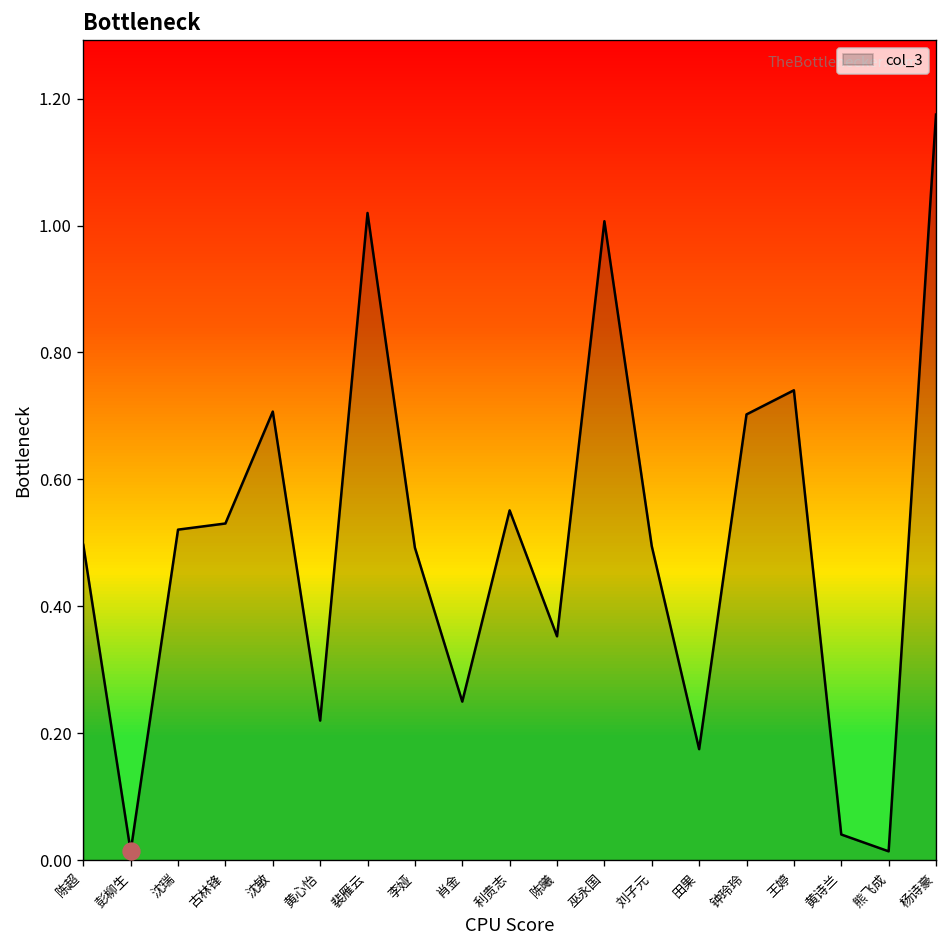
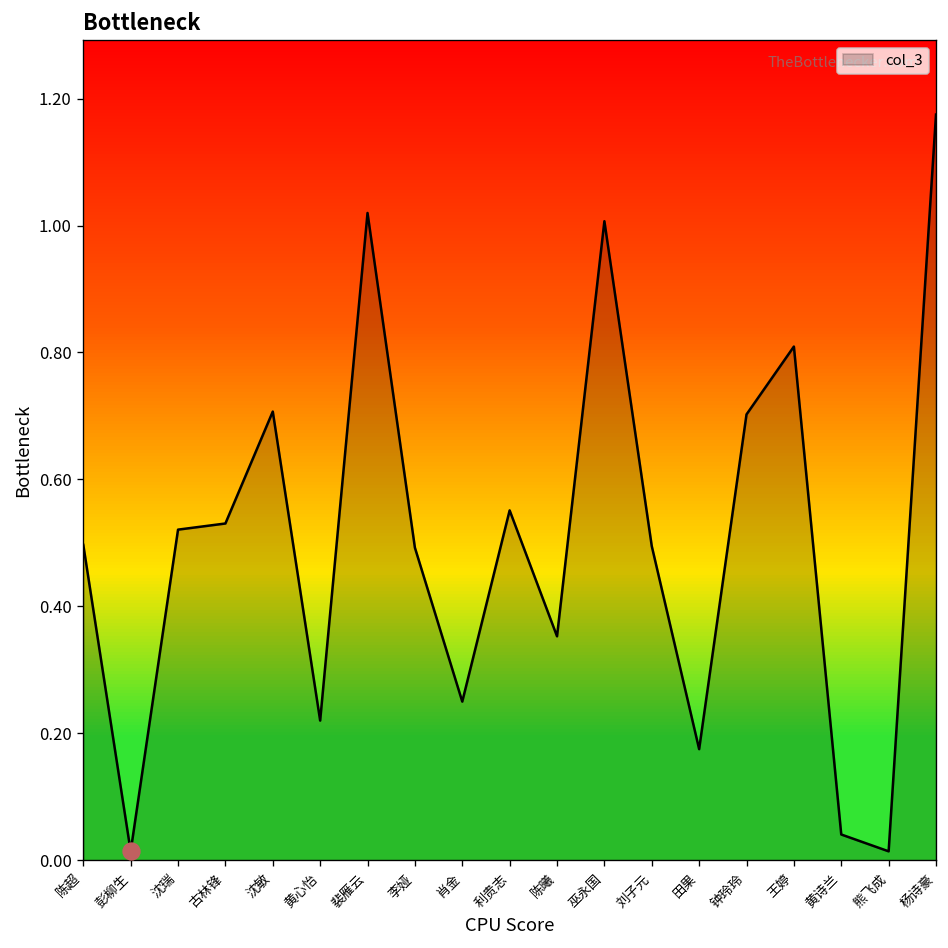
col_3, 王婷: 0.74 -> 0.81
